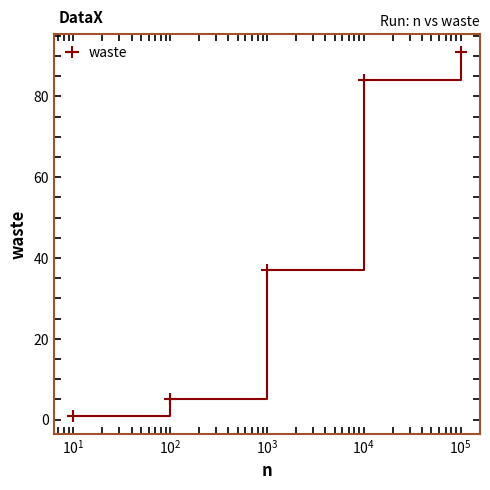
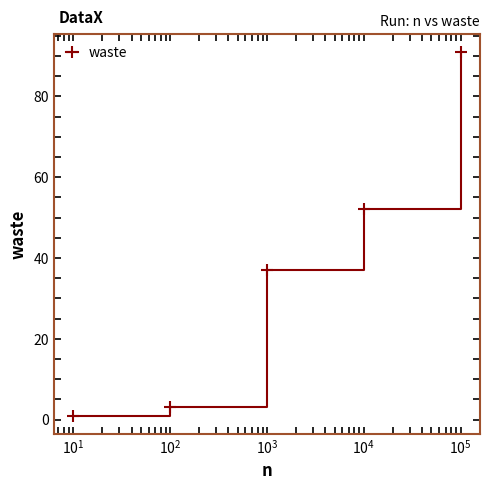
10^2: 5 -> 3
10^4: 84 -> 52
